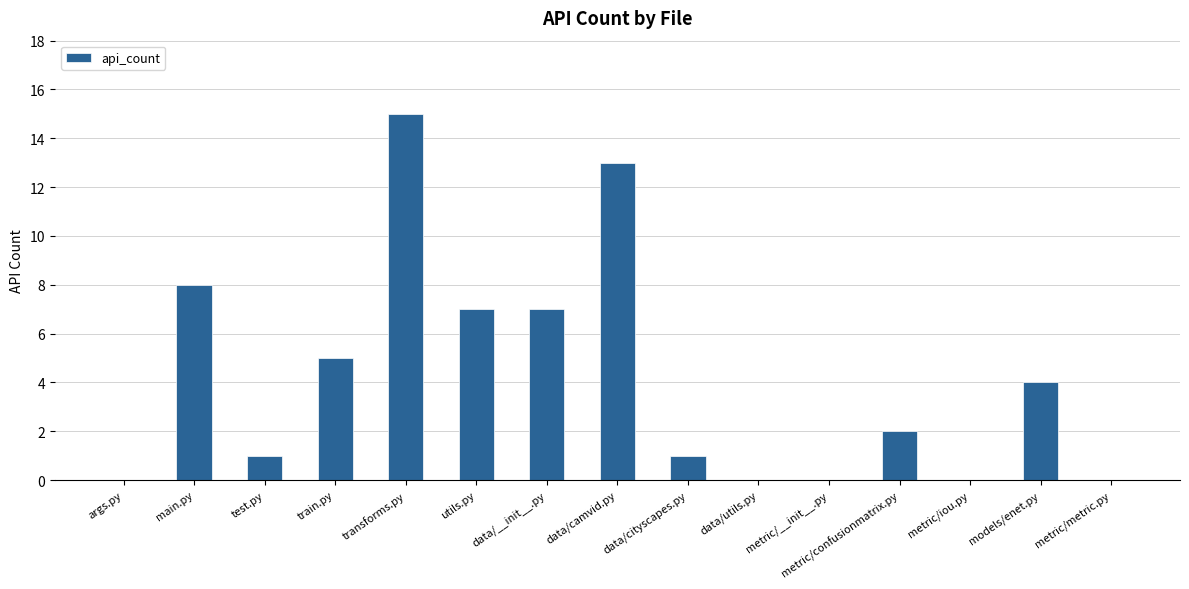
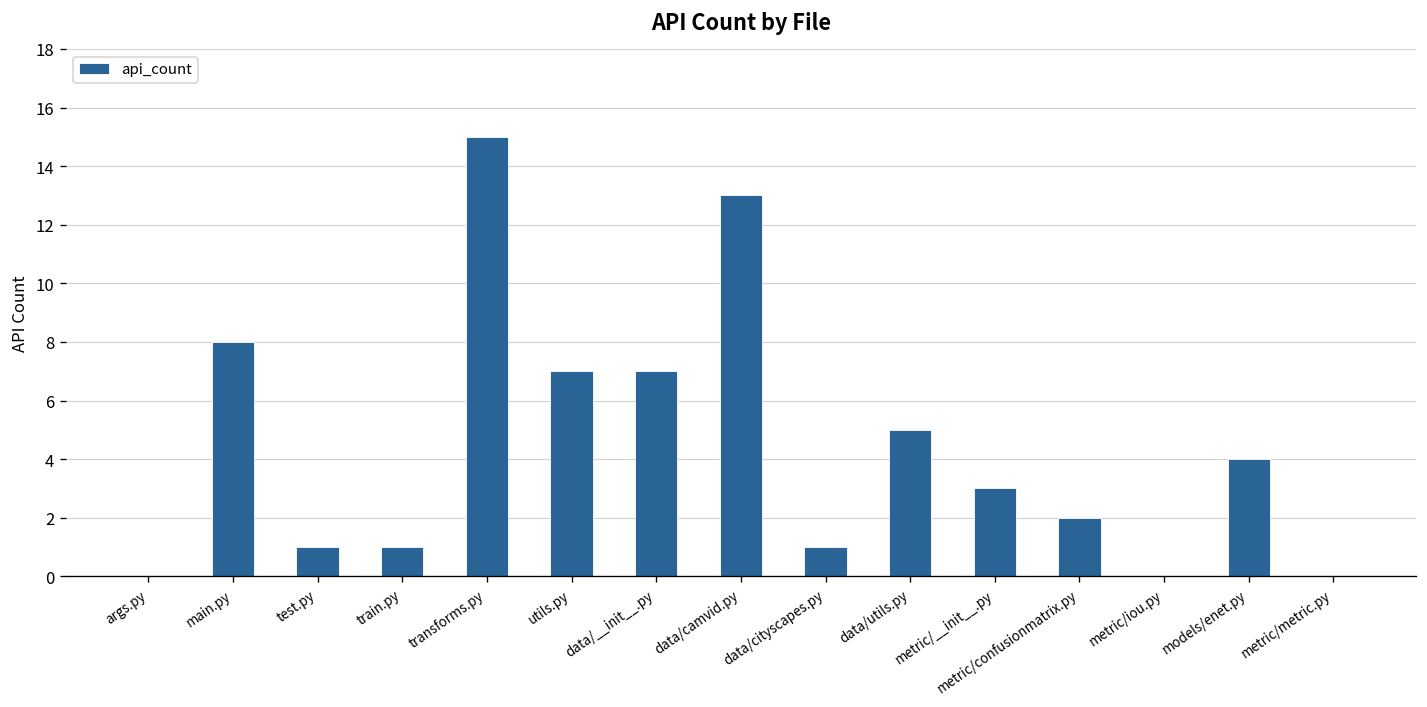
train.py: 5 -> 1
data/utils.py: 0 -> 5
metric/__init__.py: 0 -> 3
